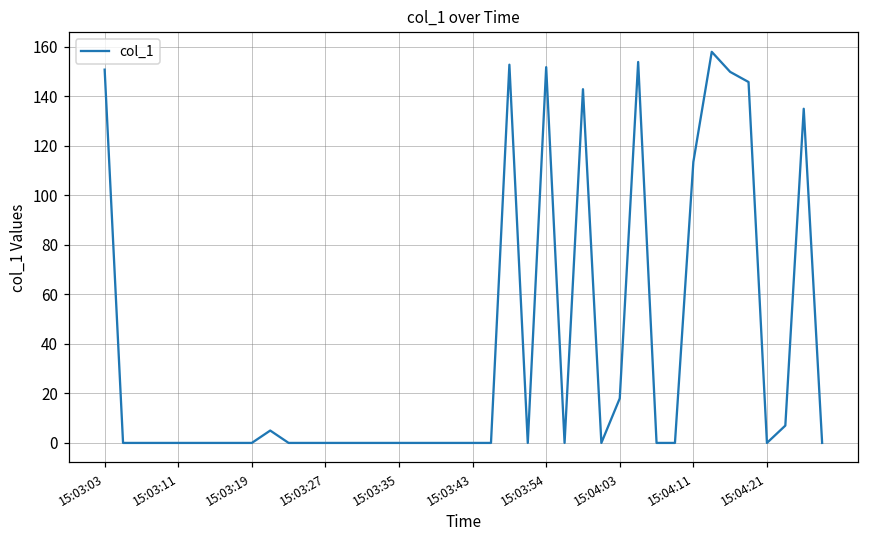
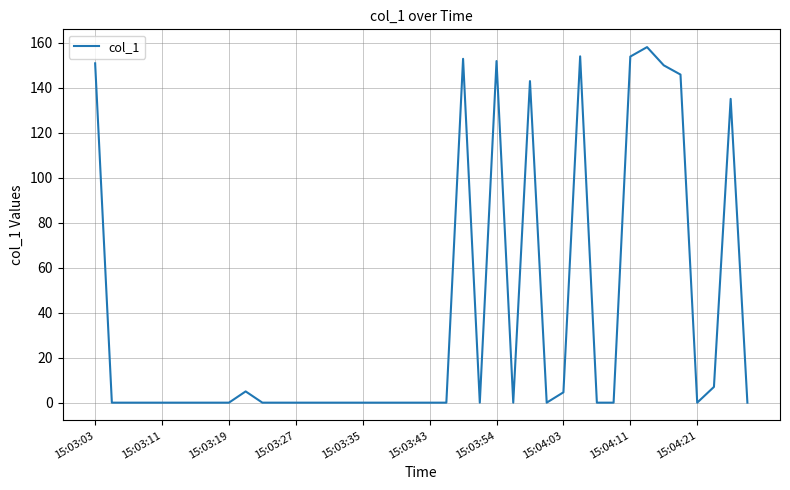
15:04:03: 18 -> 5
15:04:11: 114 -> 154
